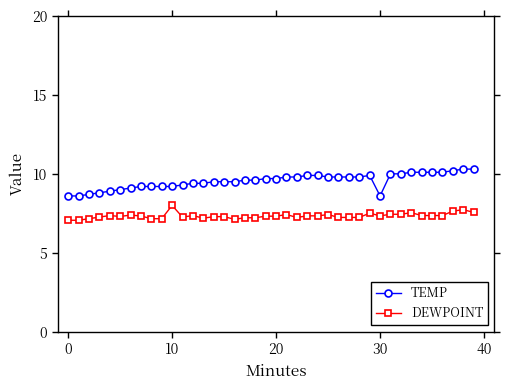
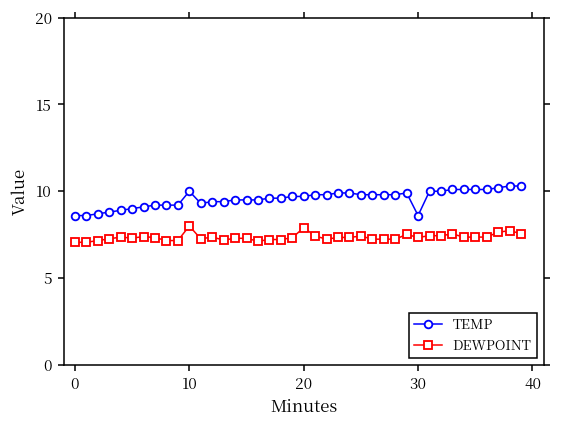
TEMP, 10: 9.2 -> 10.0
DEWPOINT, 20: 7.3 -> 7.9
